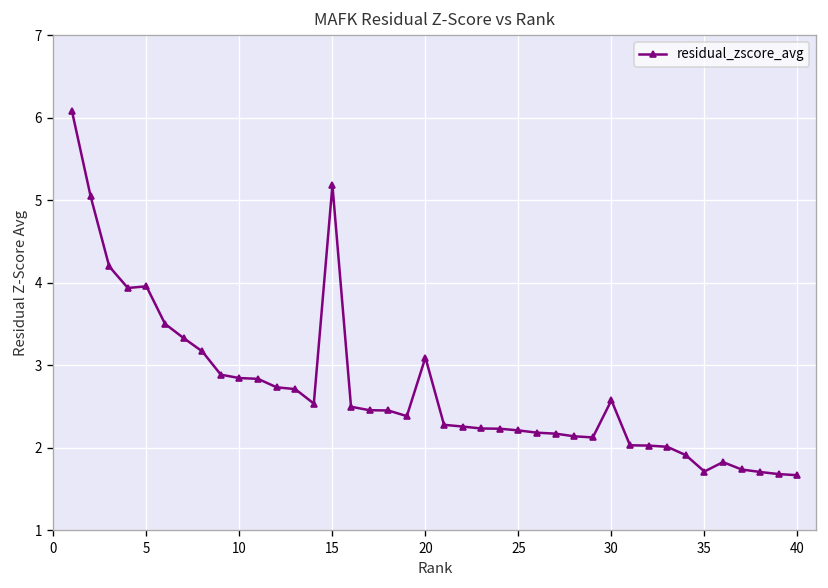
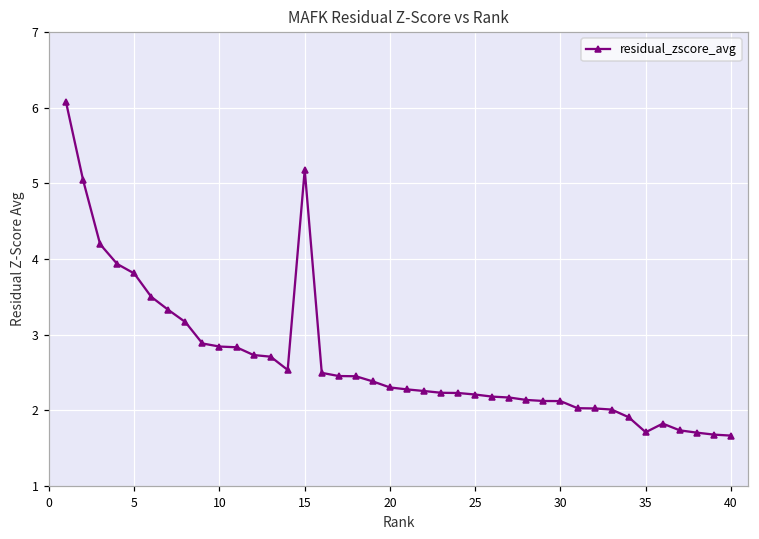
5: 4.0 -> 3.8
20: 3.1 -> 2.3
30: 2.6 -> 2.1
